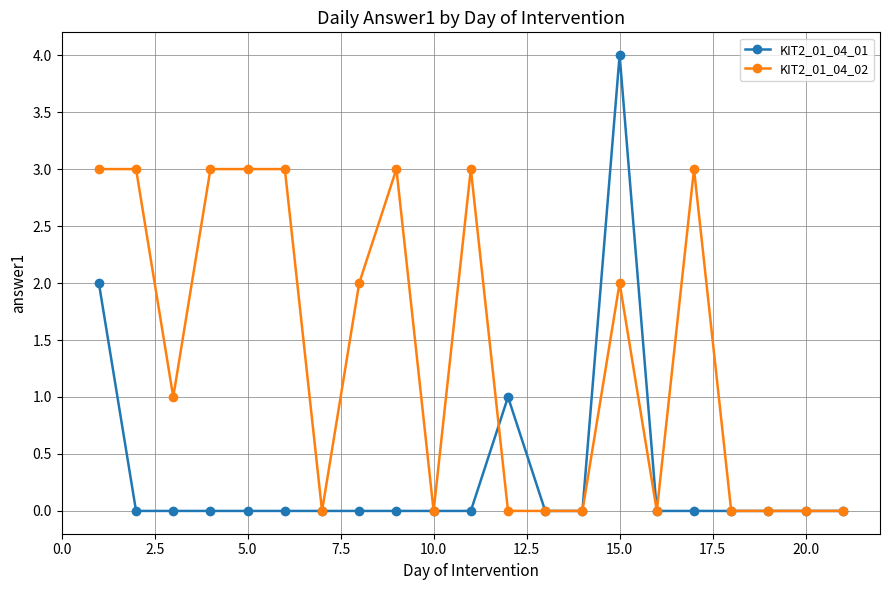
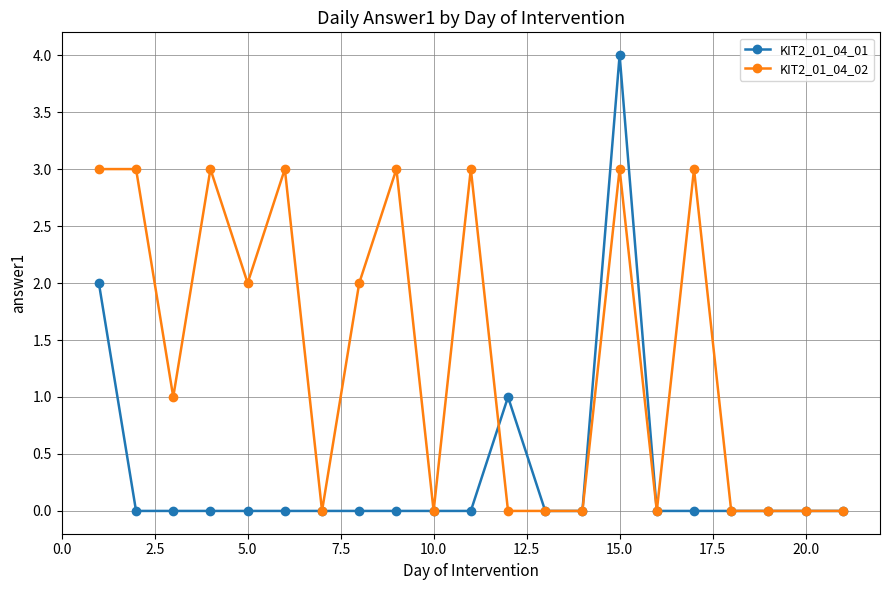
KIT2_01_04_02, 5.0: 3 -> 2
KIT2_01_04_02, 15.0: 2 -> 3
